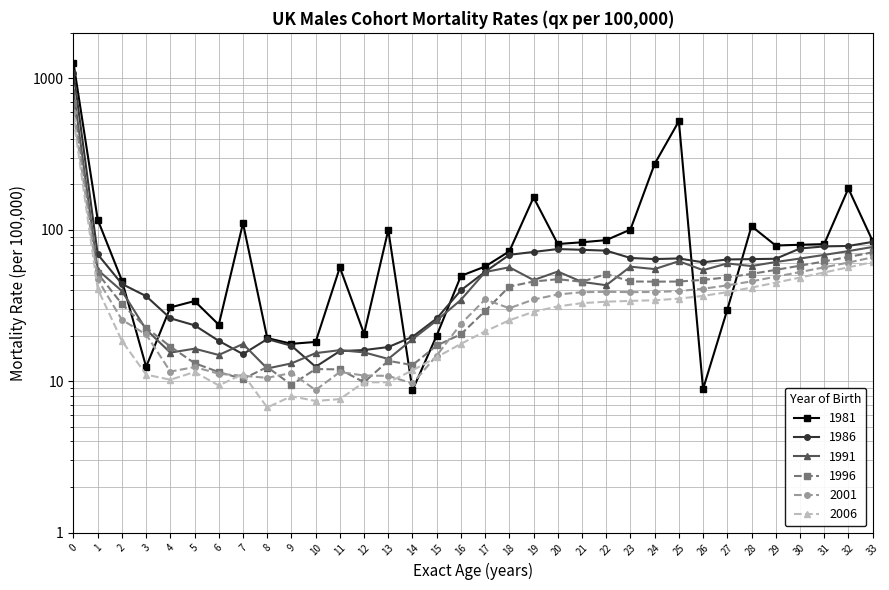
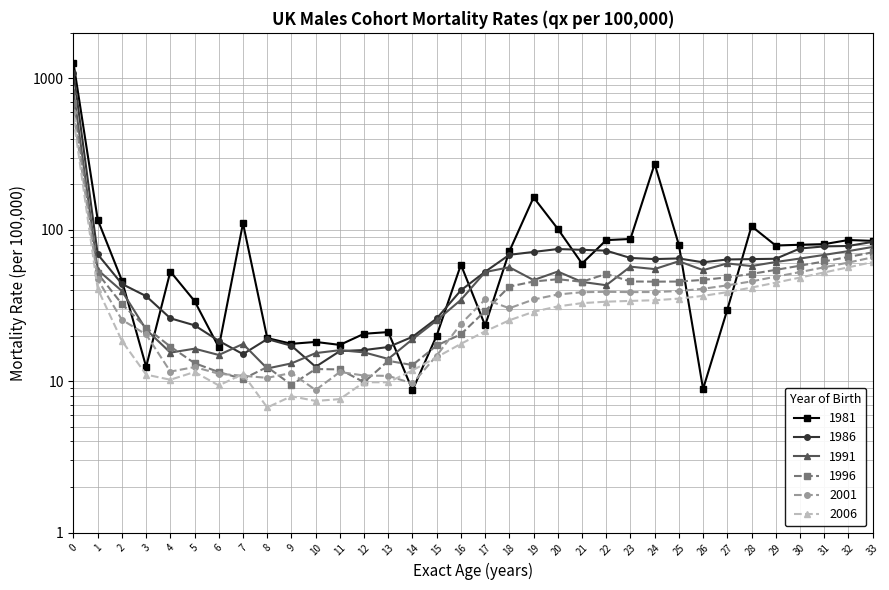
1981, 4: 31 -> 53
1981, 6: 24 -> 17
1981, 11: 57 -> 17
1981, 13: 100 -> 21
1981, 16: 50 -> 59
1981, 17: 57 -> 23
1981, 20: 80 -> 100
1981, 21: 80 -> 60
1981, 23: 100 -> 90
1981, 25: 520 -> 80
1981, 32: 190 -> 90
